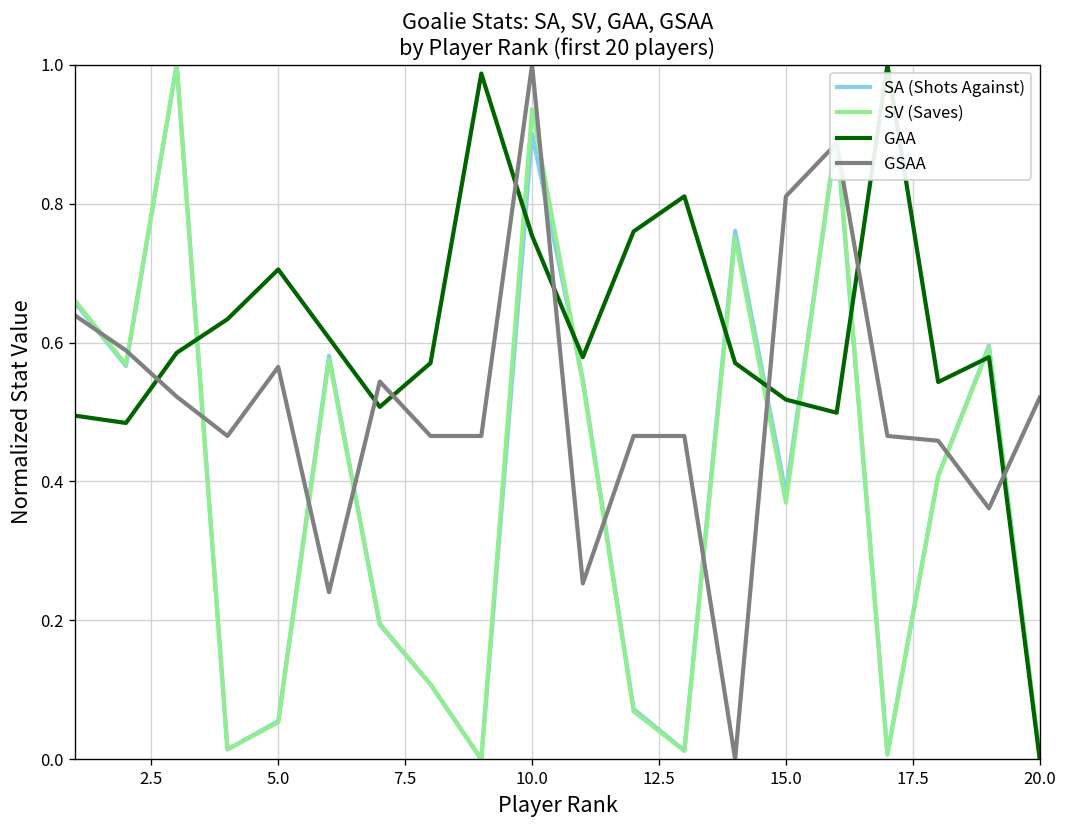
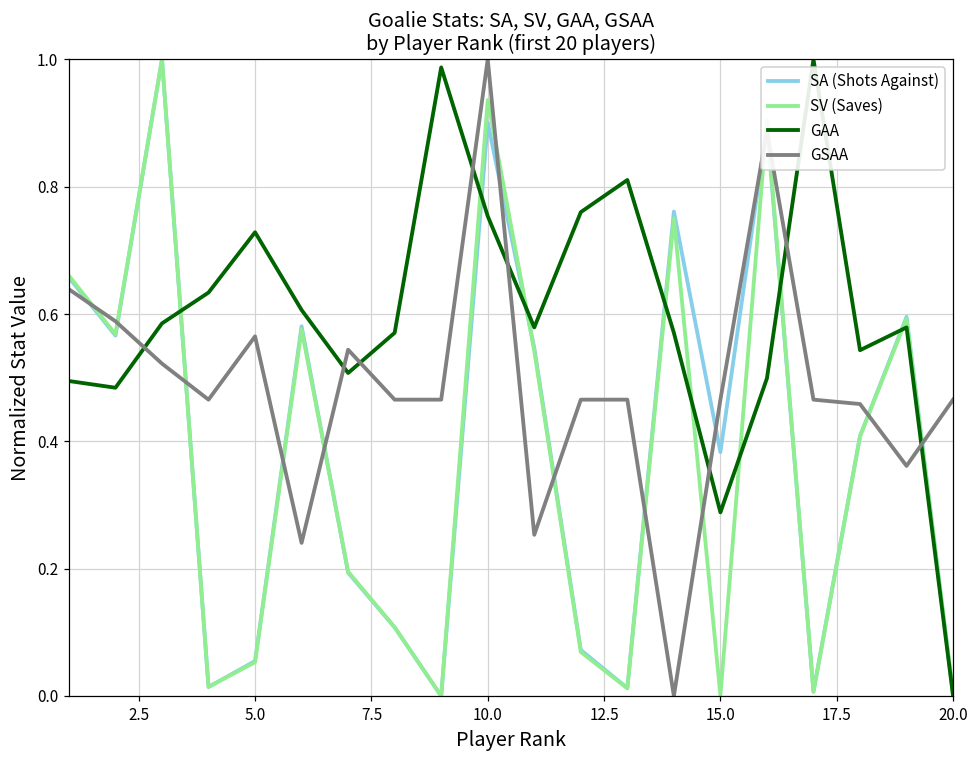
GAA, 5.0: 0.71 -> 0.73
SV (Saves), 15.0: 0.37 -> 0.00
GAA, 15.0: 0.52 -> 0.29
GSAA, 15.0: 0.81 -> 0.47
GSAA, 20.0: 0.52 -> 0.47
